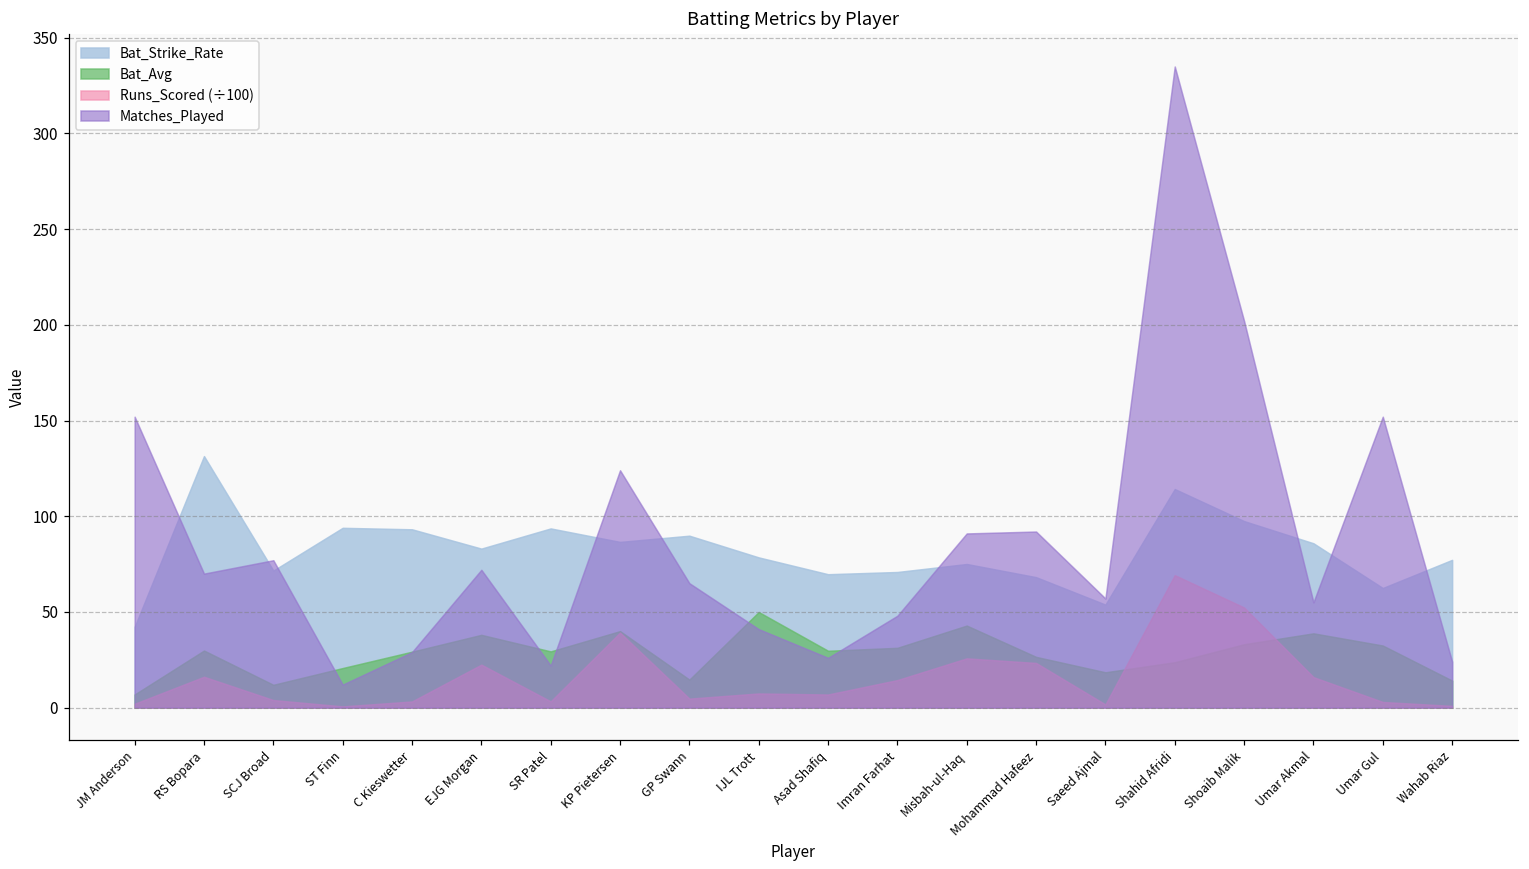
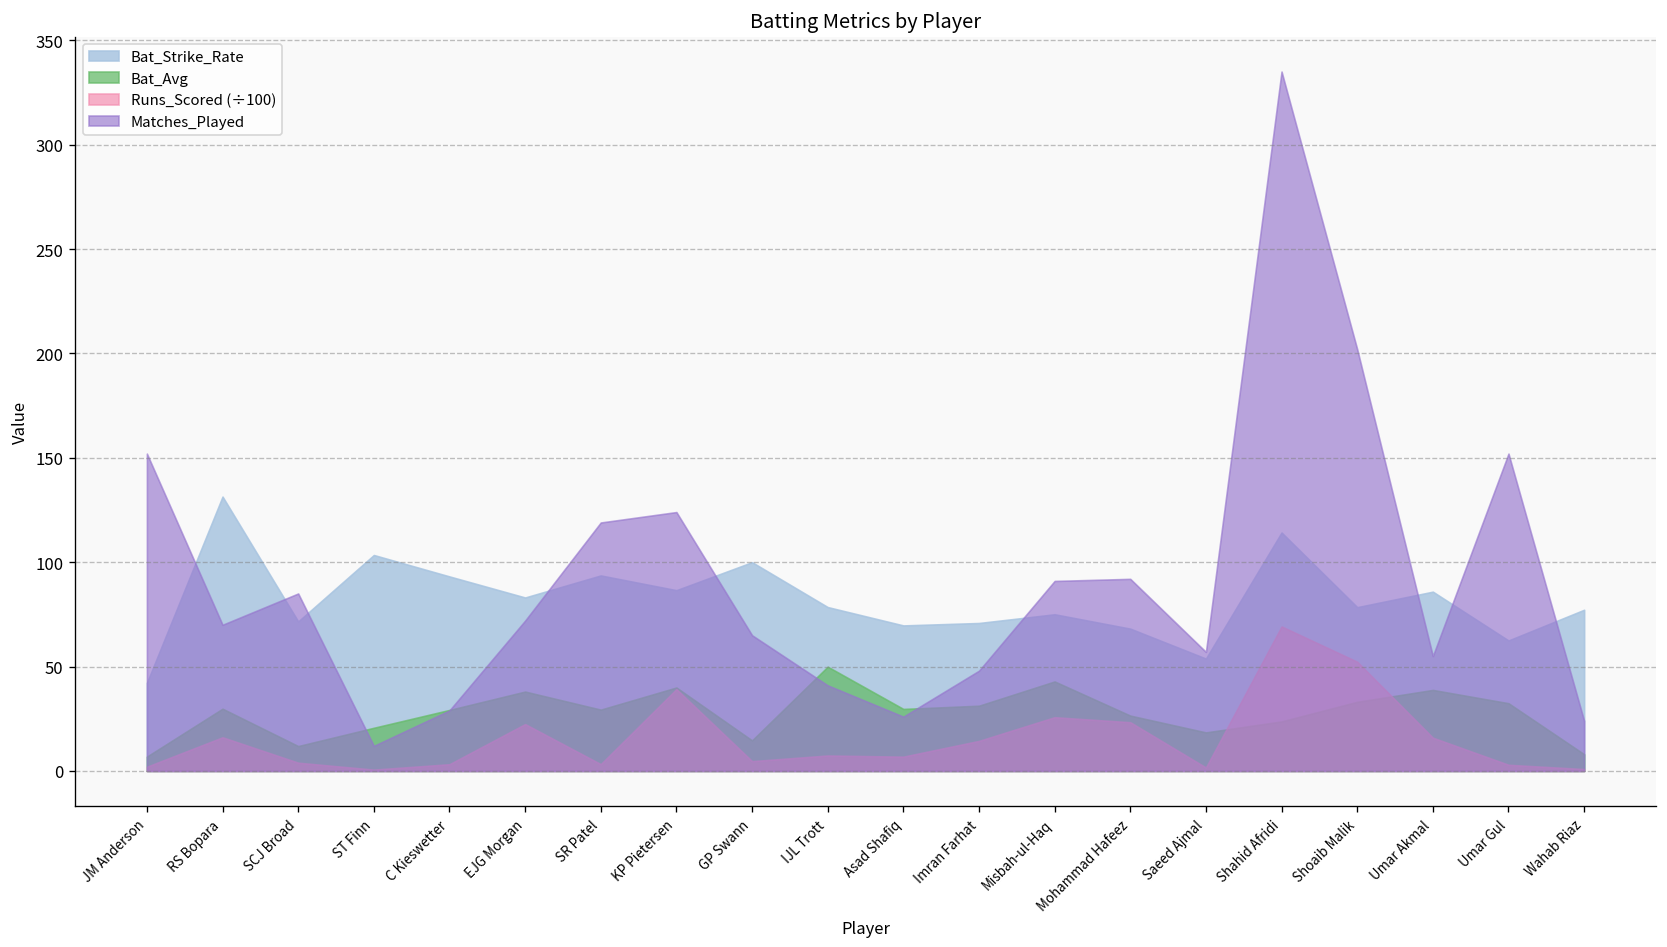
Matches_Played, SCJ Broad: 77 -> 85
Bat_Strike_Rate, ST Finn: 94 -> 103
Matches_Played, SR Patel: 22 -> 119
Bat_Strike_Rate, GP Swann: 90 -> 100
Bat_Strike_Rate, Shoaib Malik: 97 -> 78
Bat_Avg, Wahab Riaz: 14 -> 8
